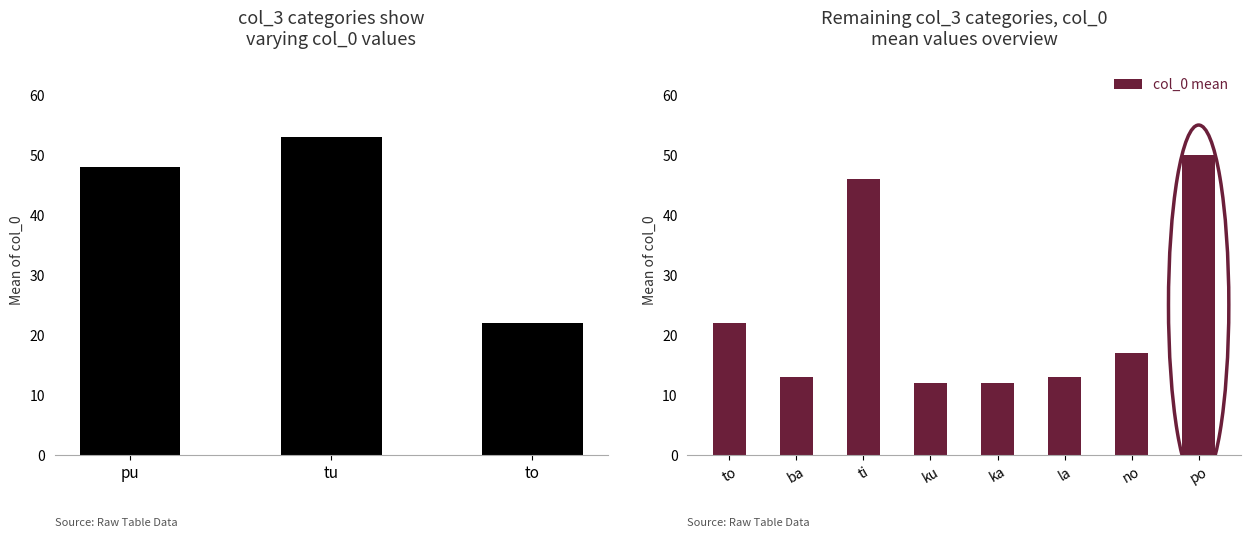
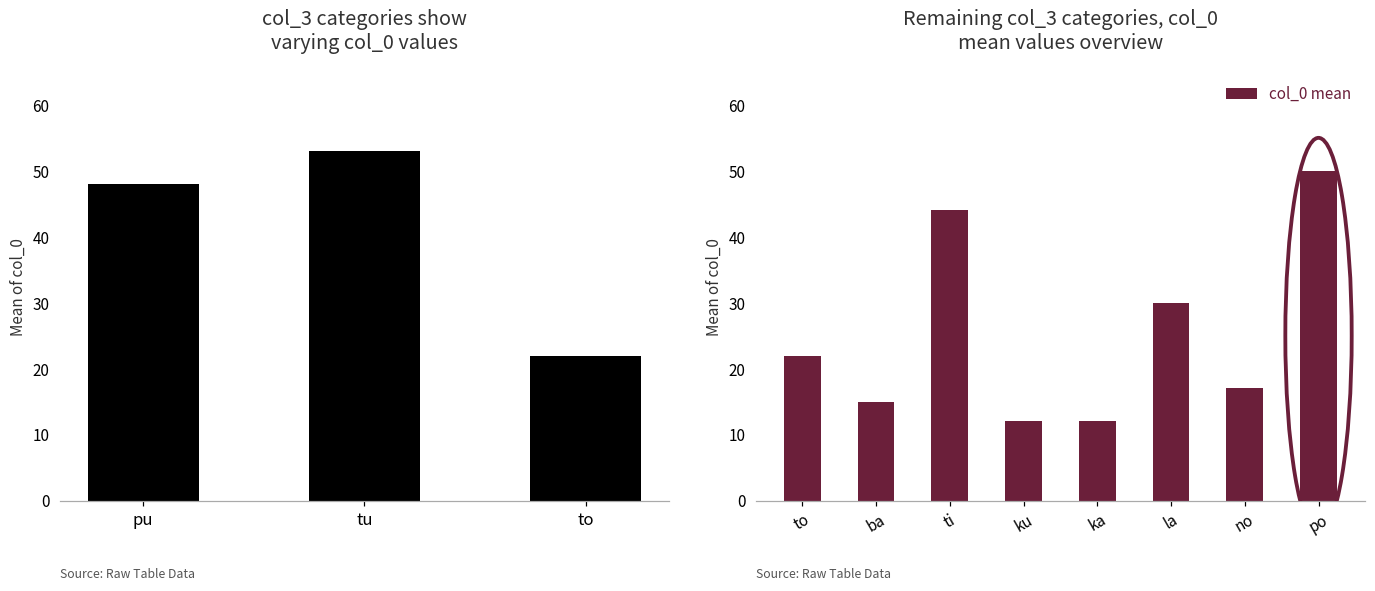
Remaining col_3 categories, col_0 mean values overview, ba: 13 -> 15
Remaining col_3 categories, col_0 mean values overview, ti: 46 -> 44
Remaining col_3 categories, col_0 mean values overview, la: 13 -> 30
